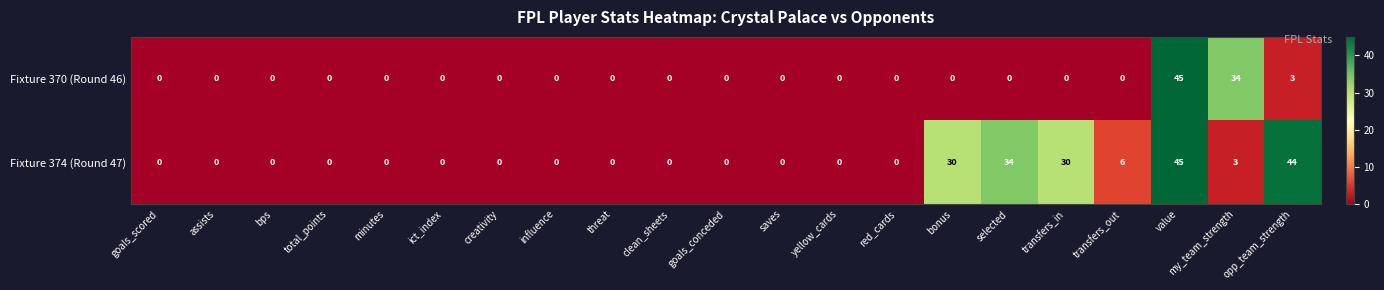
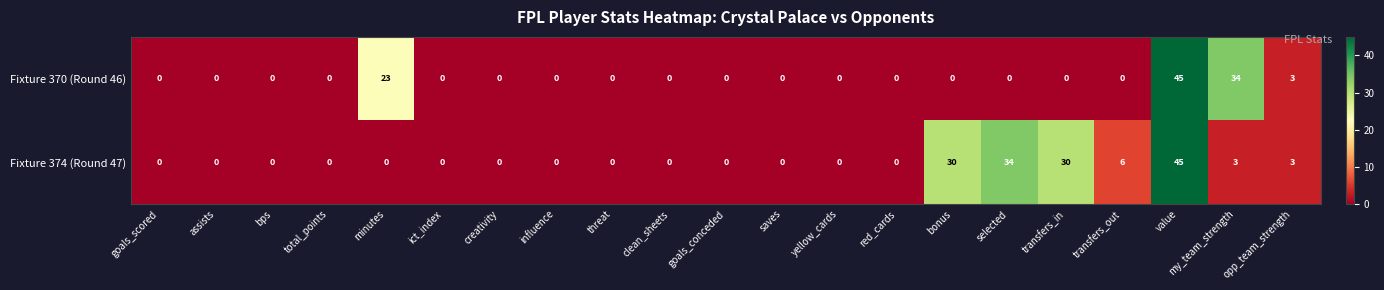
Fixture 370 (Round 46), minutes: 0 -> 23
Fixture 374 (Round 47), opp_team_strength: 44 -> 3
